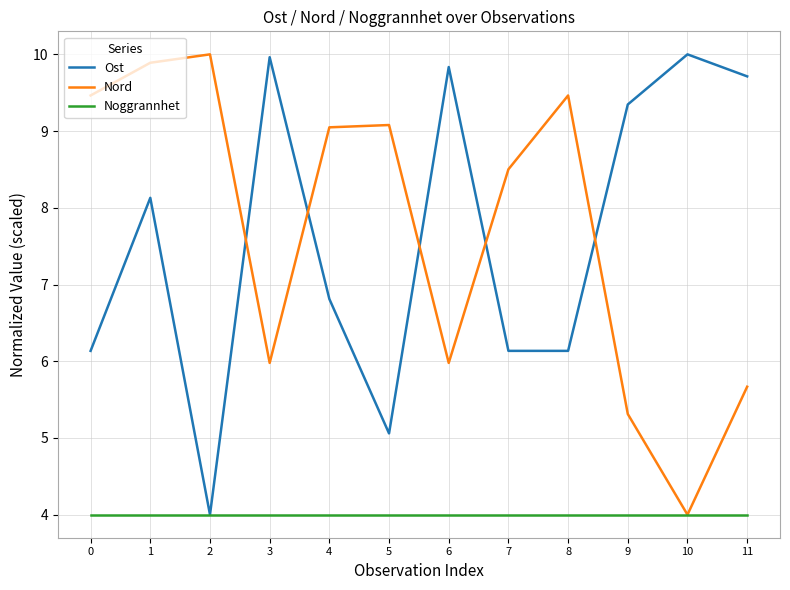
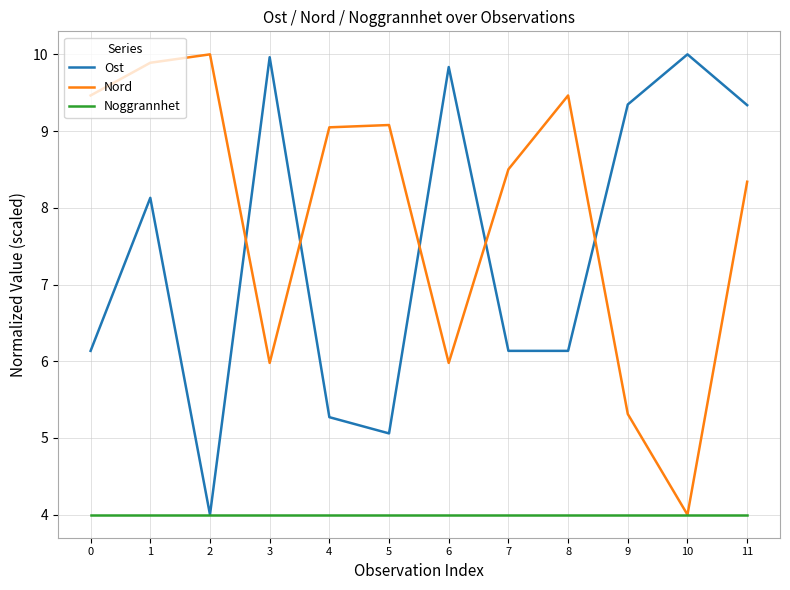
Ost, 4: 6.8 -> 5.3
Ost, 11: 9.7 -> 9.3
Nord, 11: 5.7 -> 8.3
